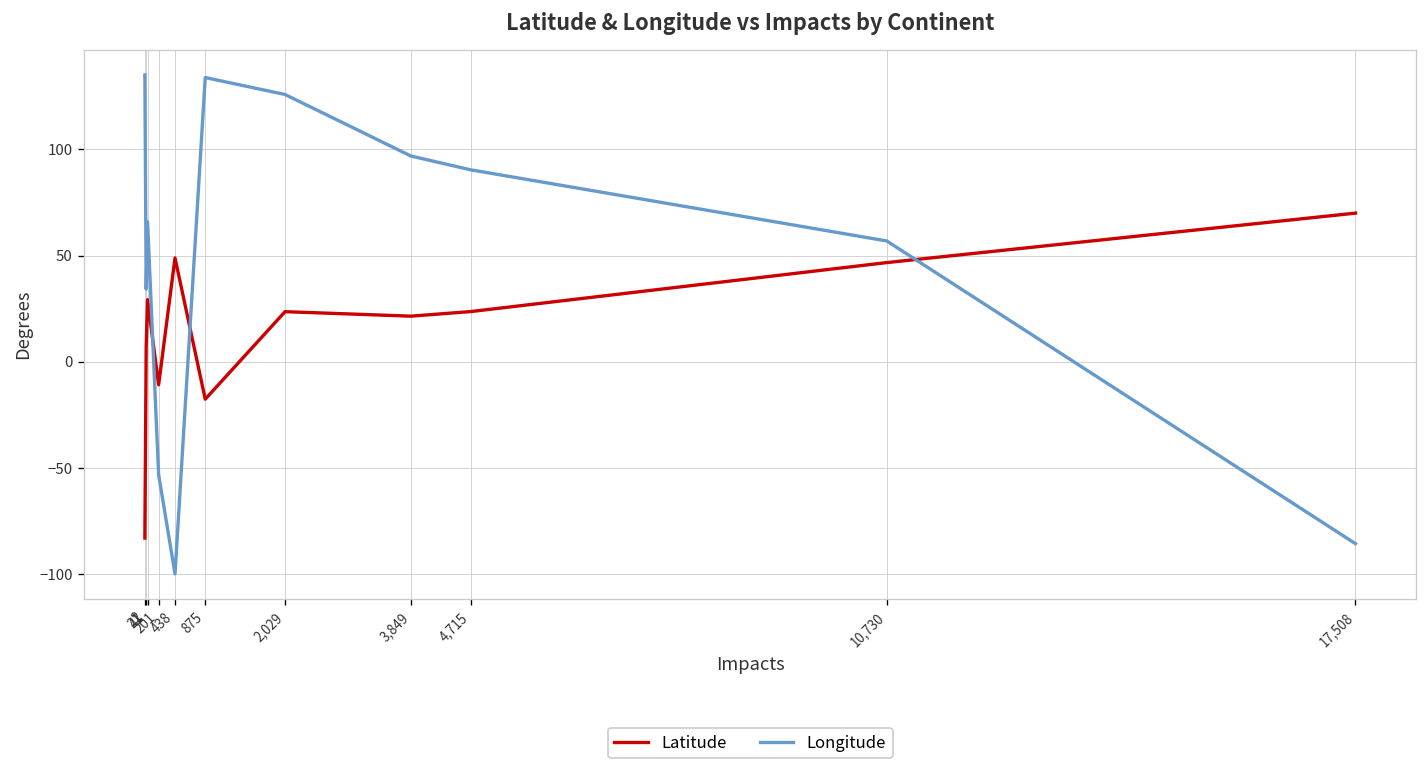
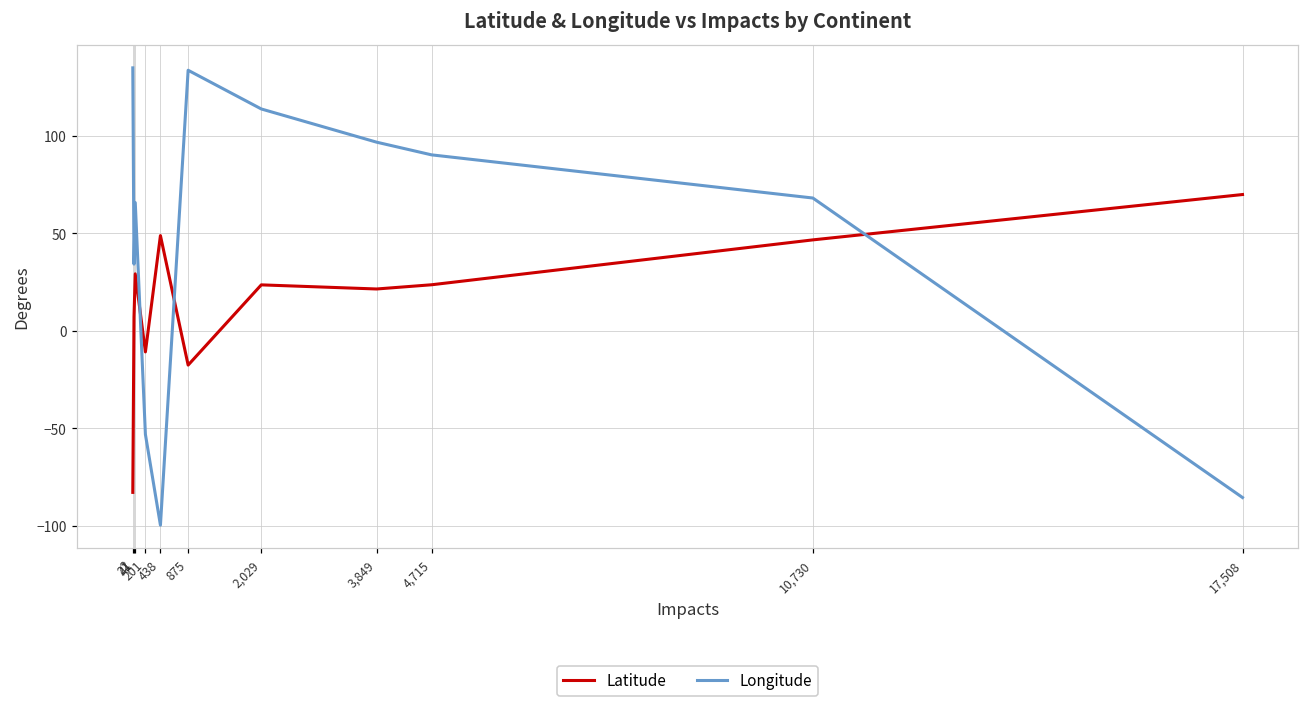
Longitude, 2,029: 126 -> 114
Longitude, 10,730: 57 -> 68
